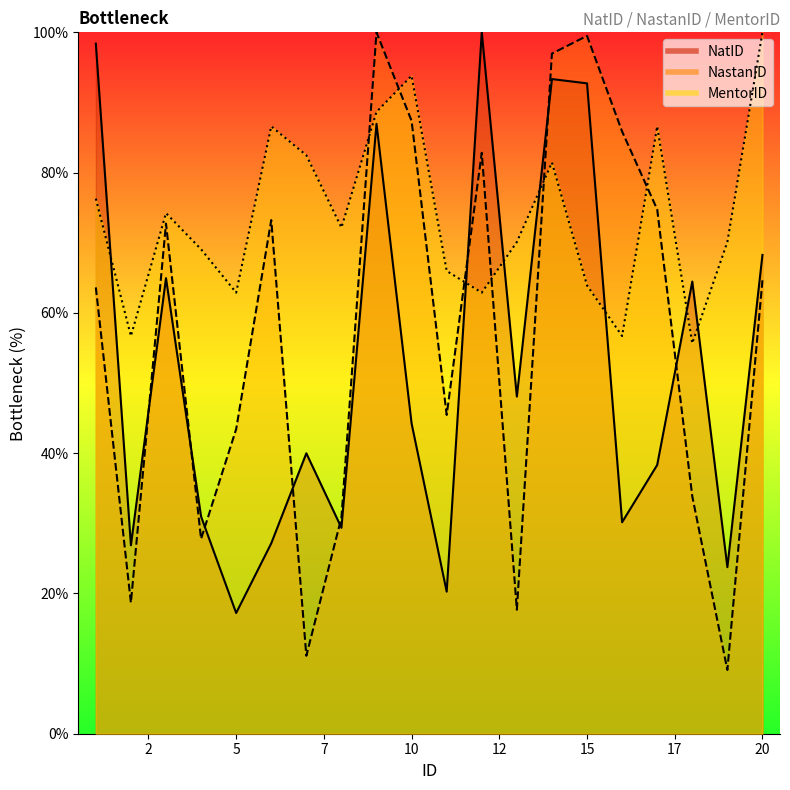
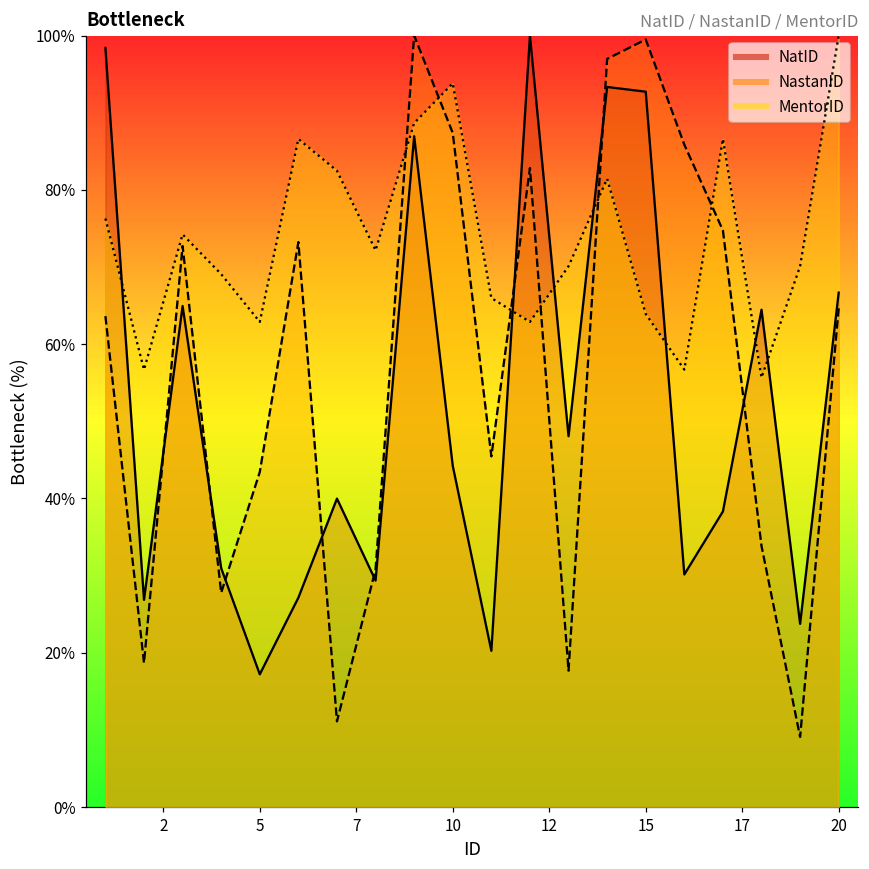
NatID, 20: 68% -> 67%
